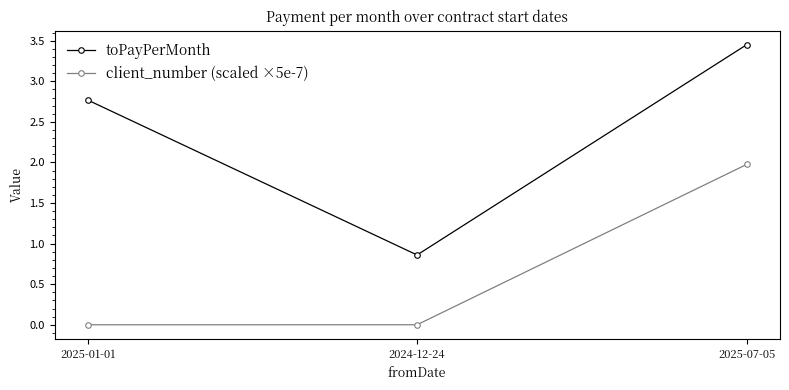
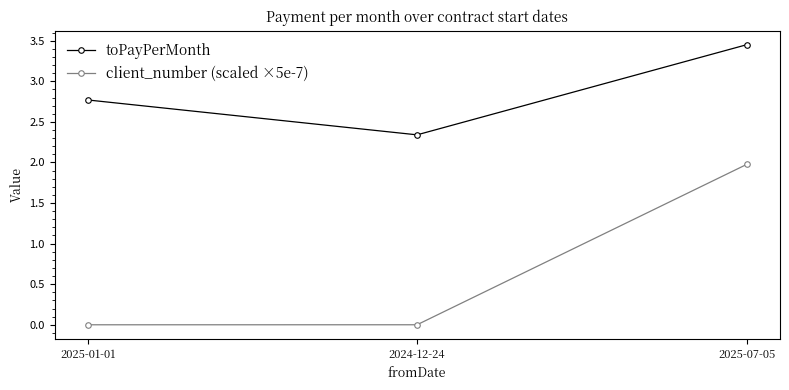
toPayPerMonth, 2024-12-24: 0.9 -> 2.3
